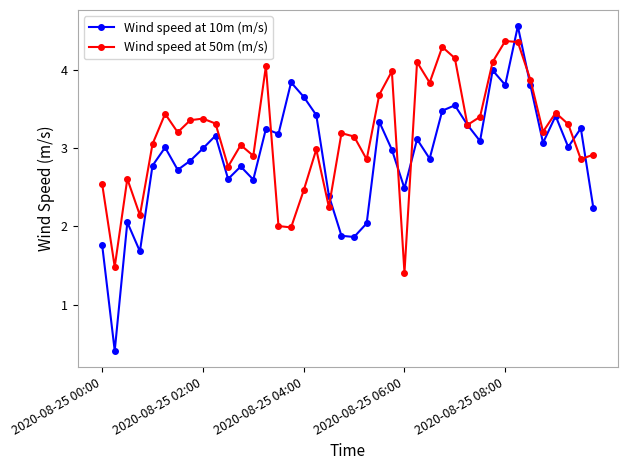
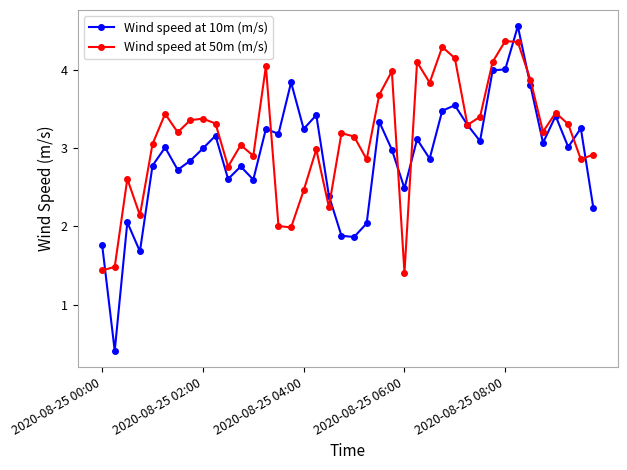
Wind speed at 50m (m/s), 2020-08-25 00:00: 2.5 -> 1.4
Wind speed at 10m (m/s), 2020-08-25 04:00: 3.7 -> 3.2
Wind speed at 10m (m/s), 2020-08-25 08:00: 3.8 -> 4.0
